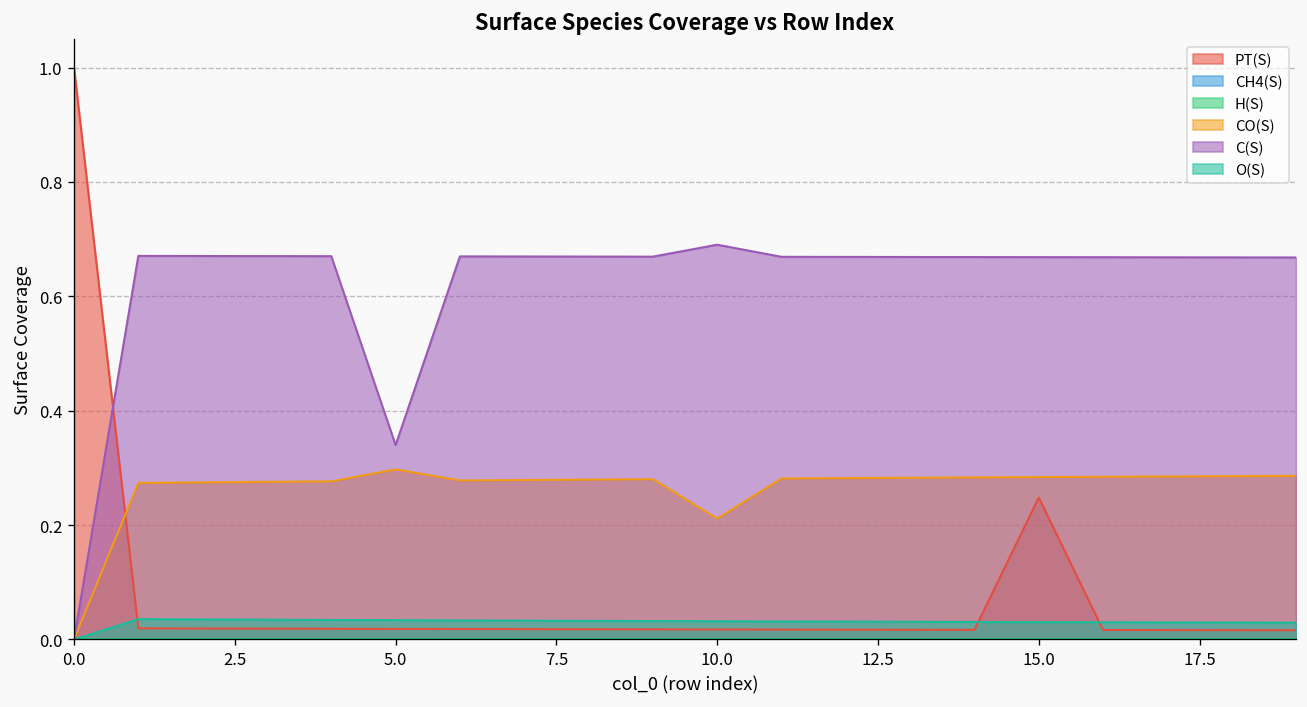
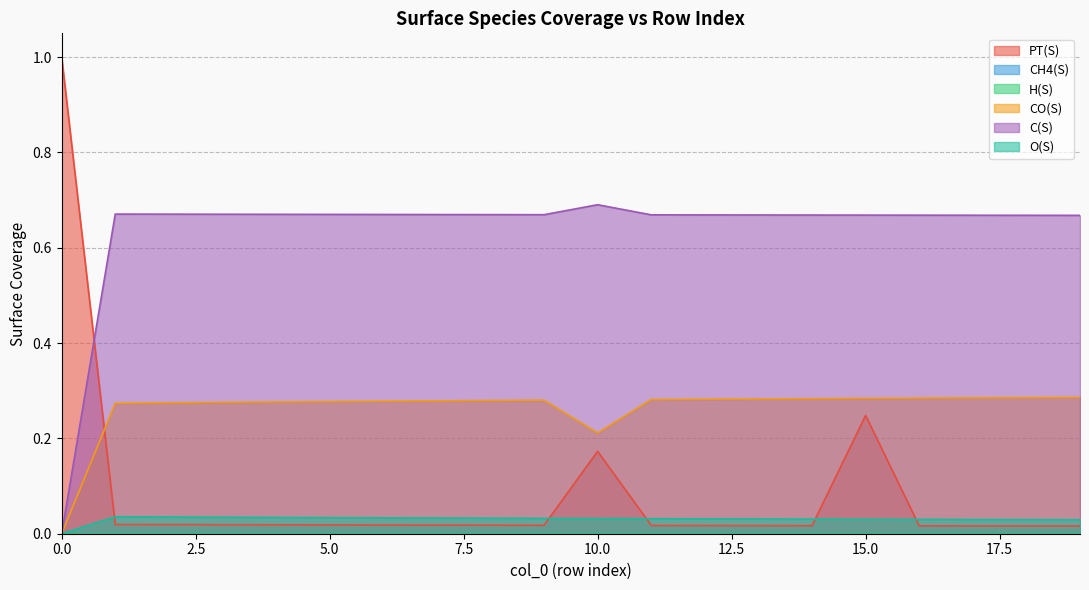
CO(S), 5.0: 0.30 -> 0.28
C(S), 5.0: 0.34 -> 0.67
PT(S), 10.0: 0.02 -> 0.17
